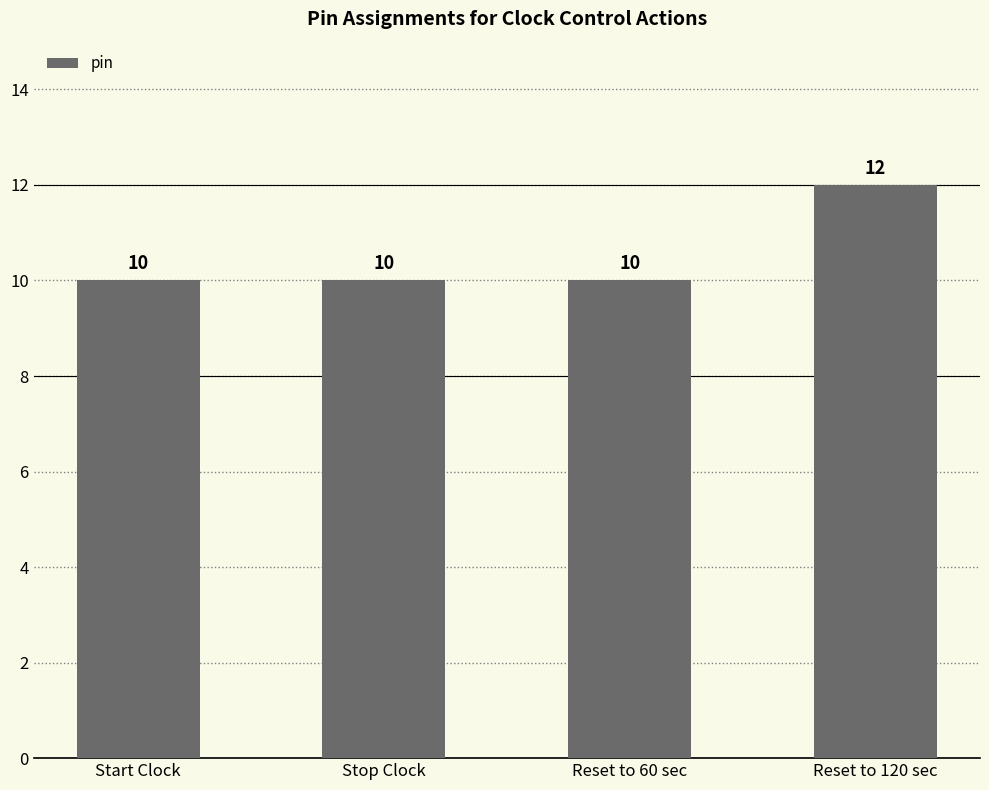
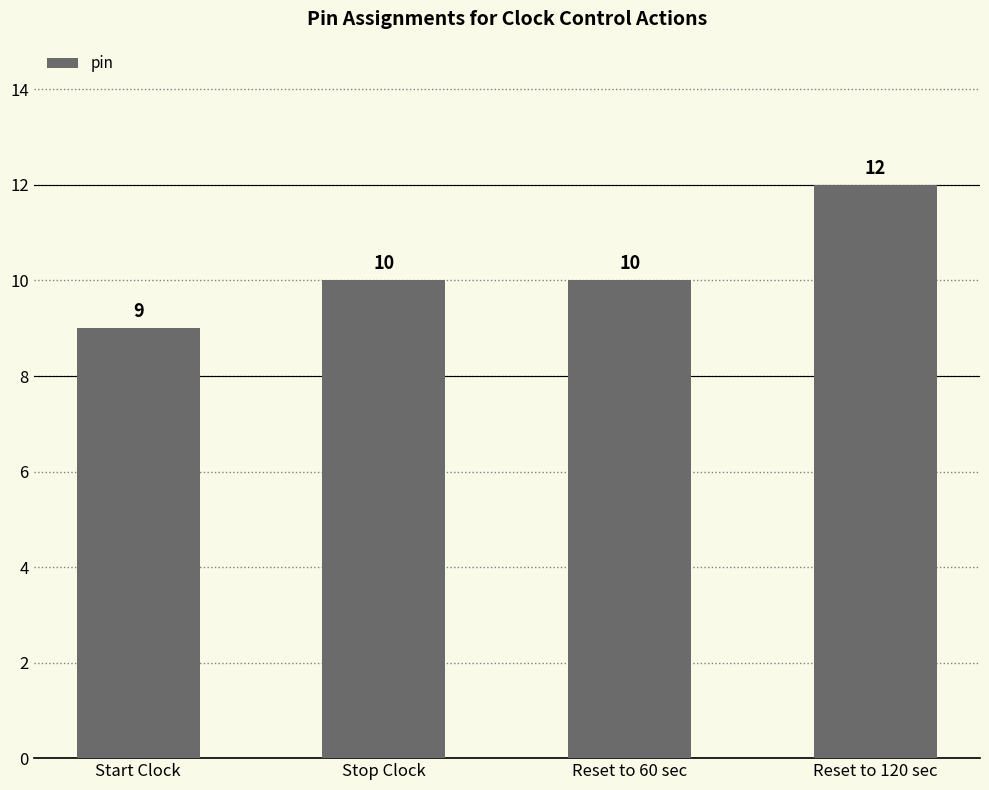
Start Clock: 10 -> 9
